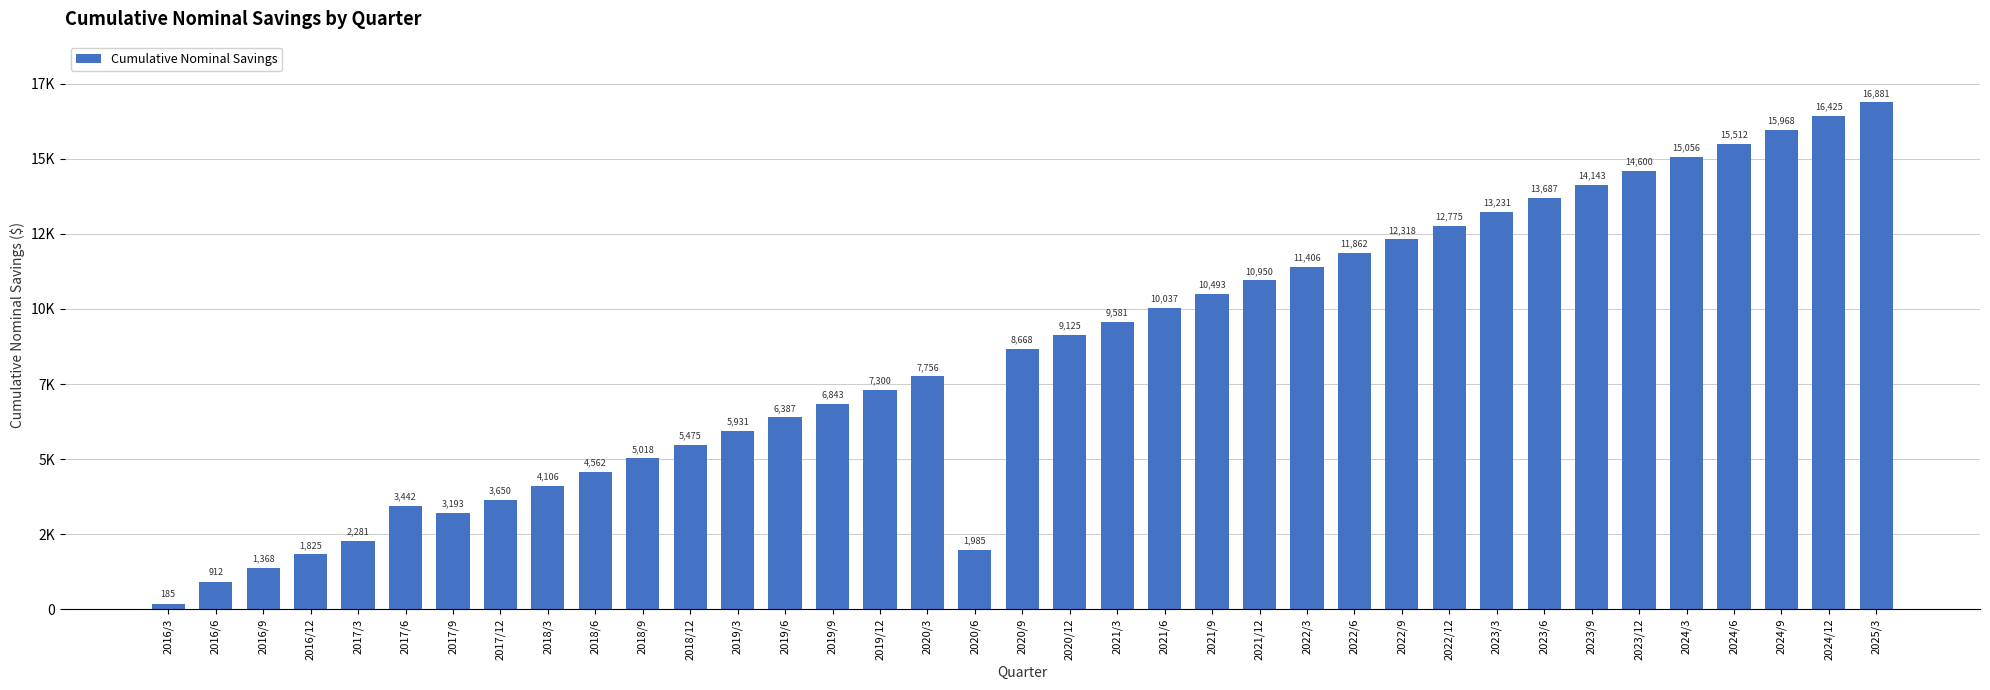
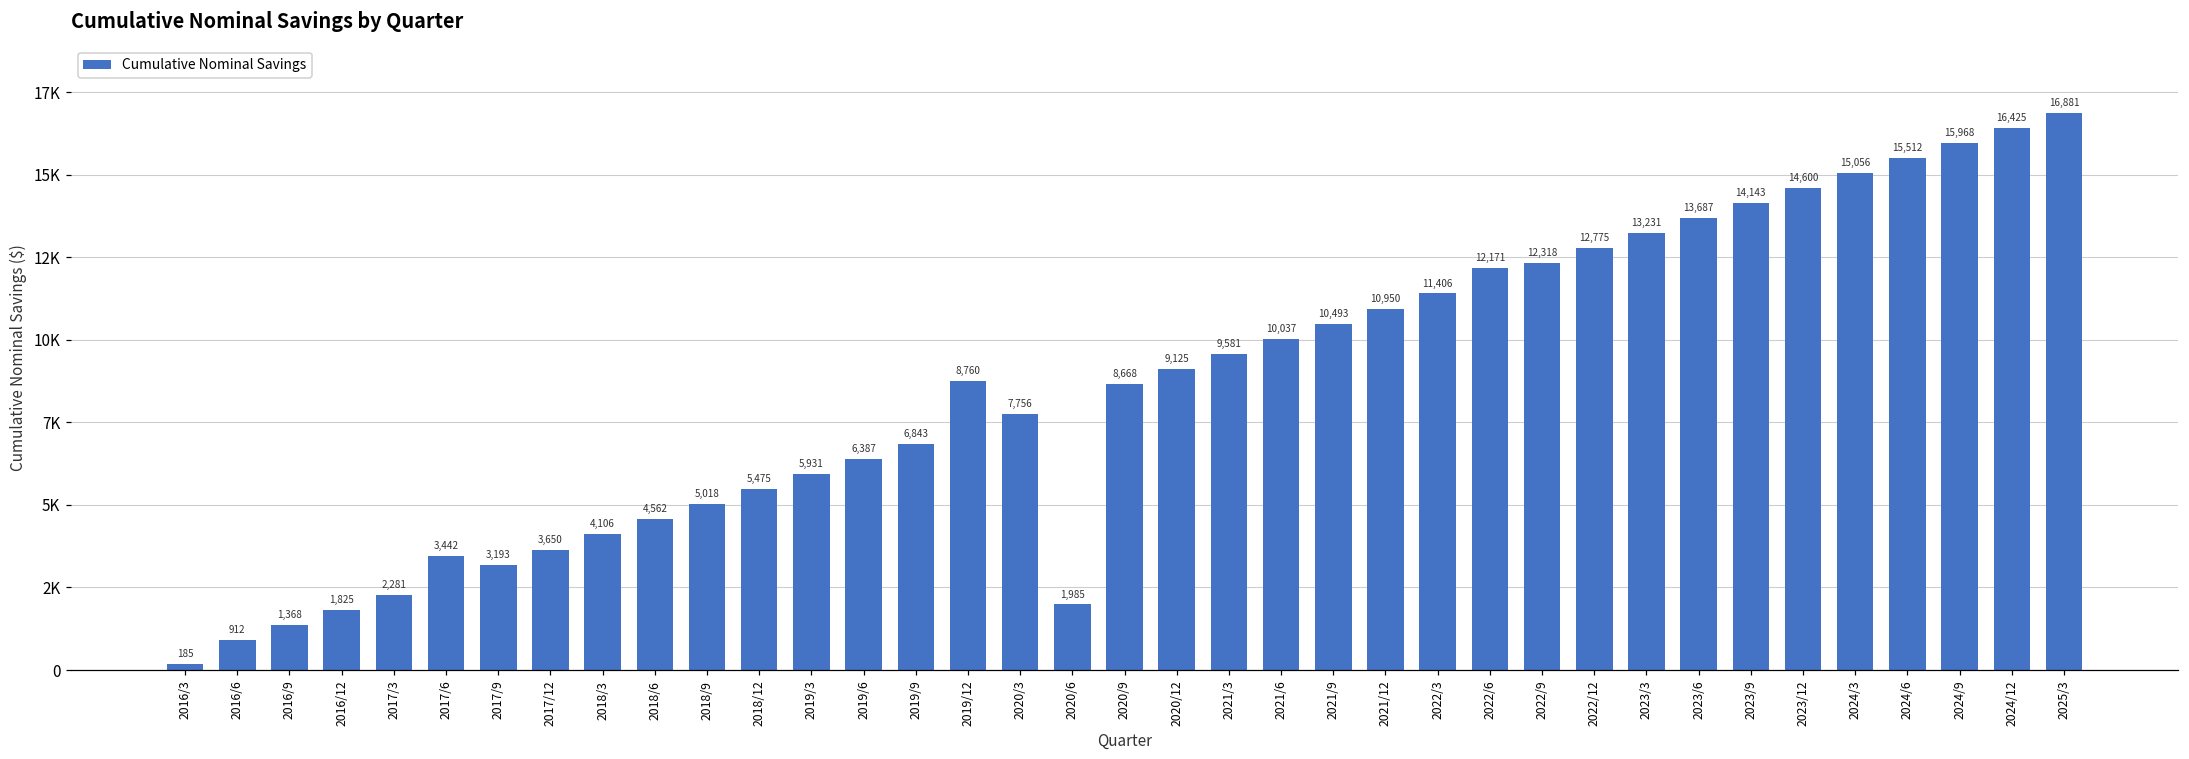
2019/12: 7,300 -> 8,760
2022/6: 11,862 -> 12,171
